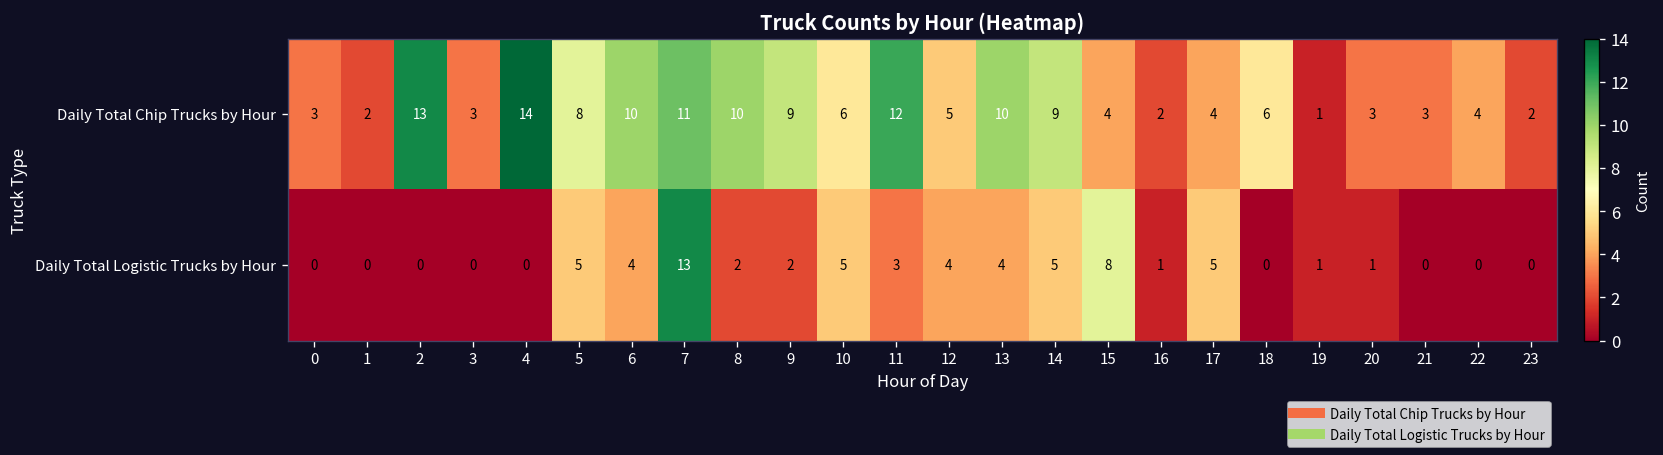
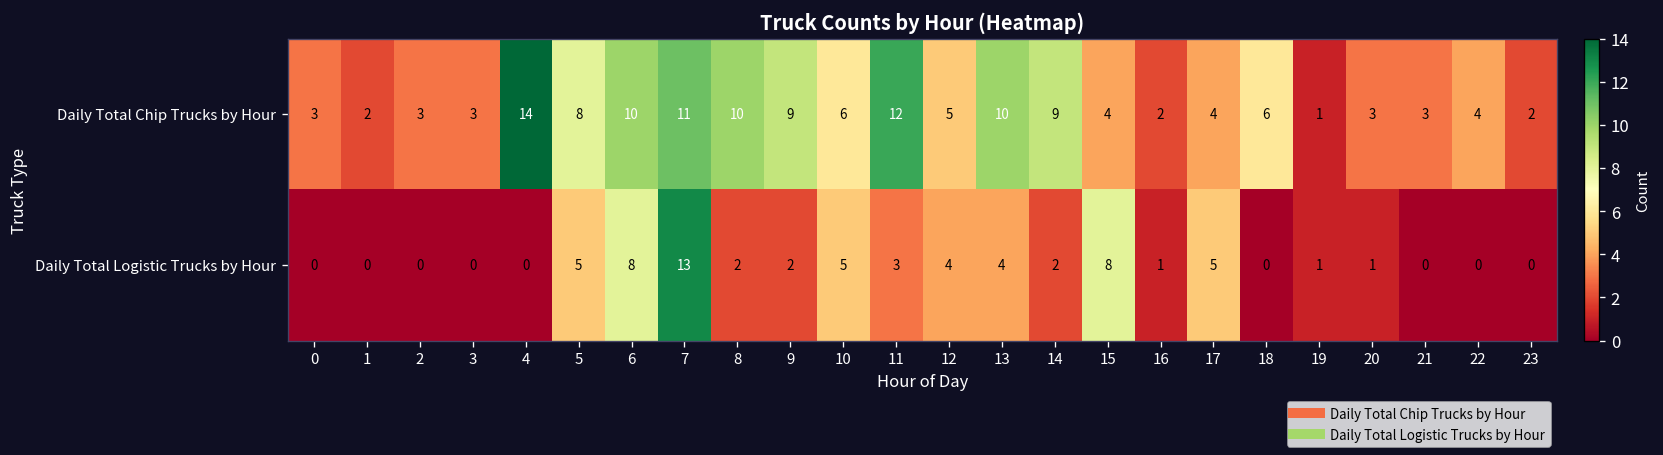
Daily Total Chip Trucks by Hour, 2: 13 -> 3
Daily Total Logistic Trucks by Hour, 6: 4 -> 8
Daily Total Logistic Trucks by Hour, 14: 5 -> 2
